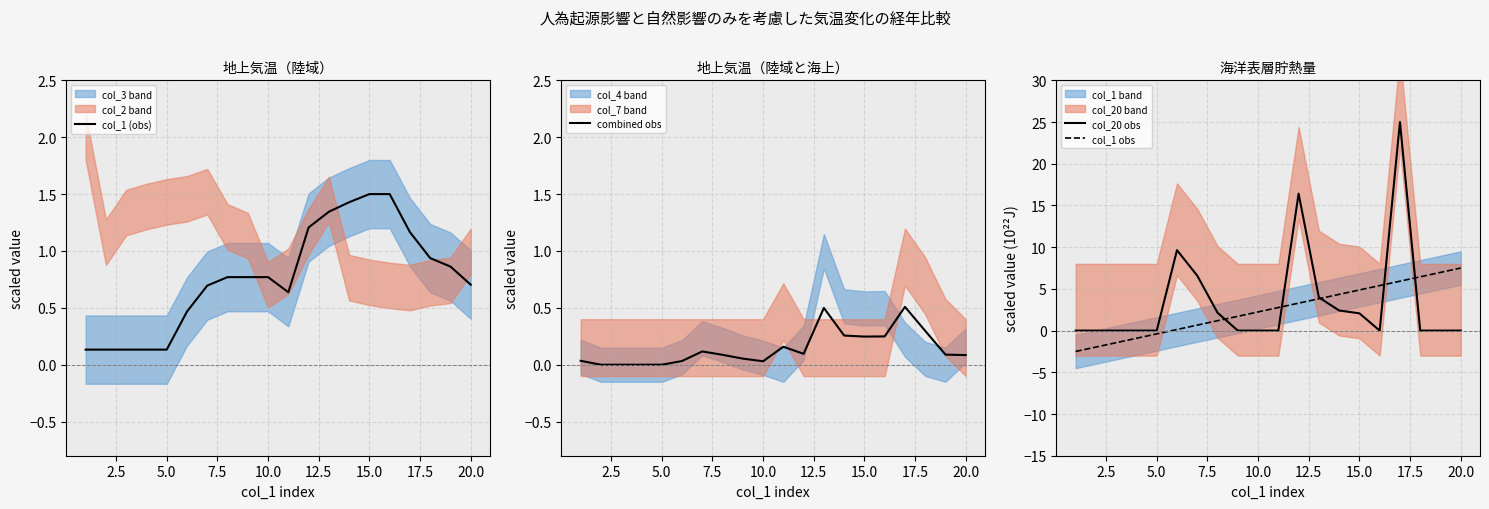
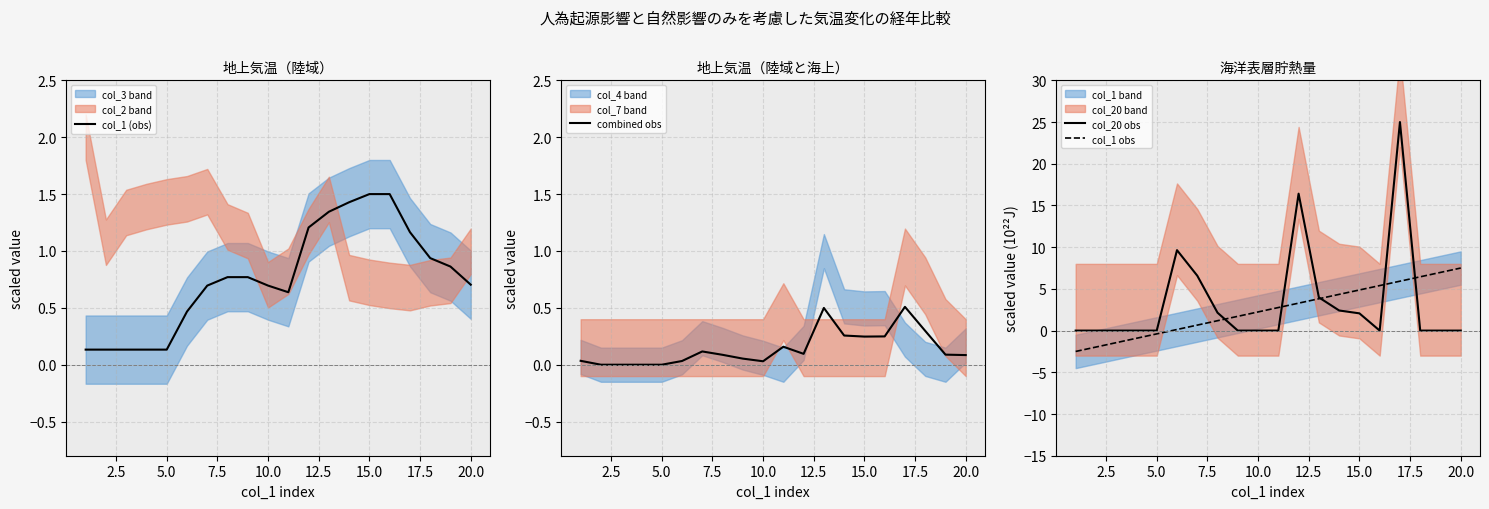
地上気温（陸域）, col_1 (obs), 10.0: 0.77 -> 0.70
